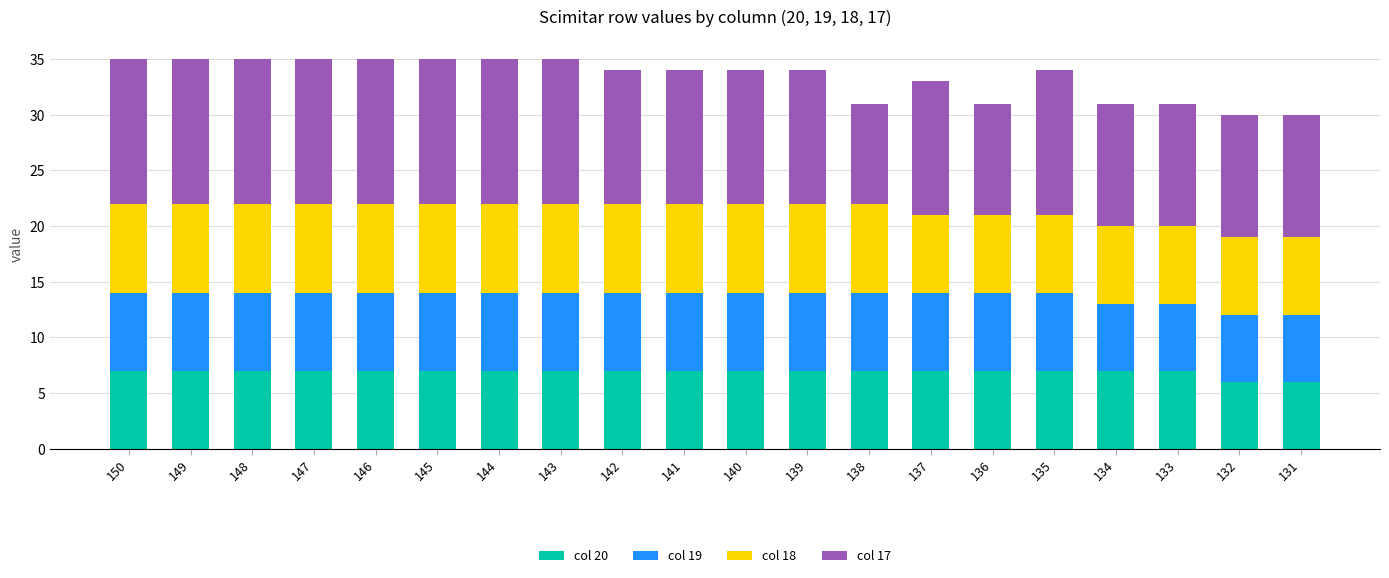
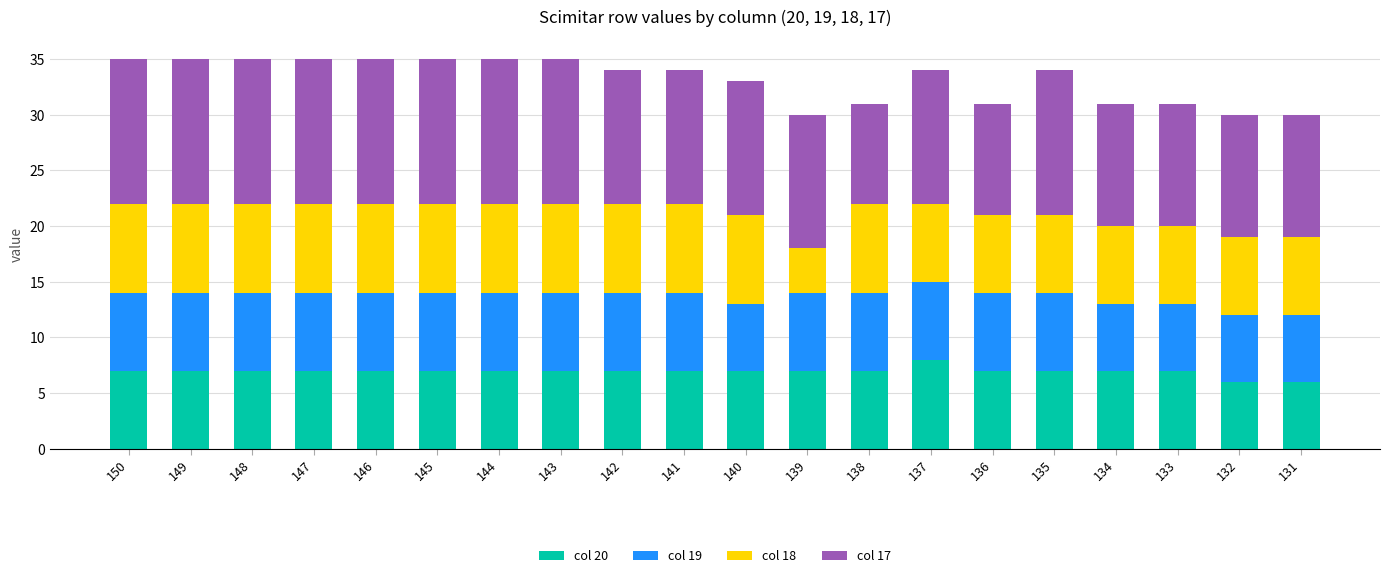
col 19, 140: 7 -> 6
col 18, 139: 8 -> 4
col 20, 137: 7 -> 8
